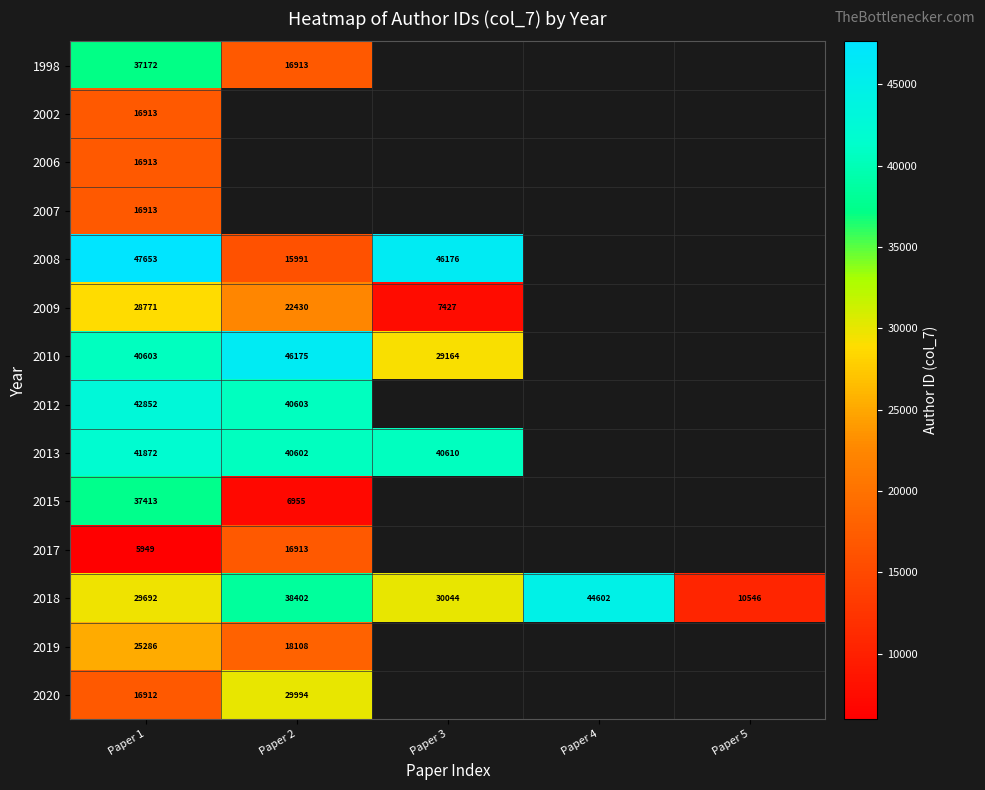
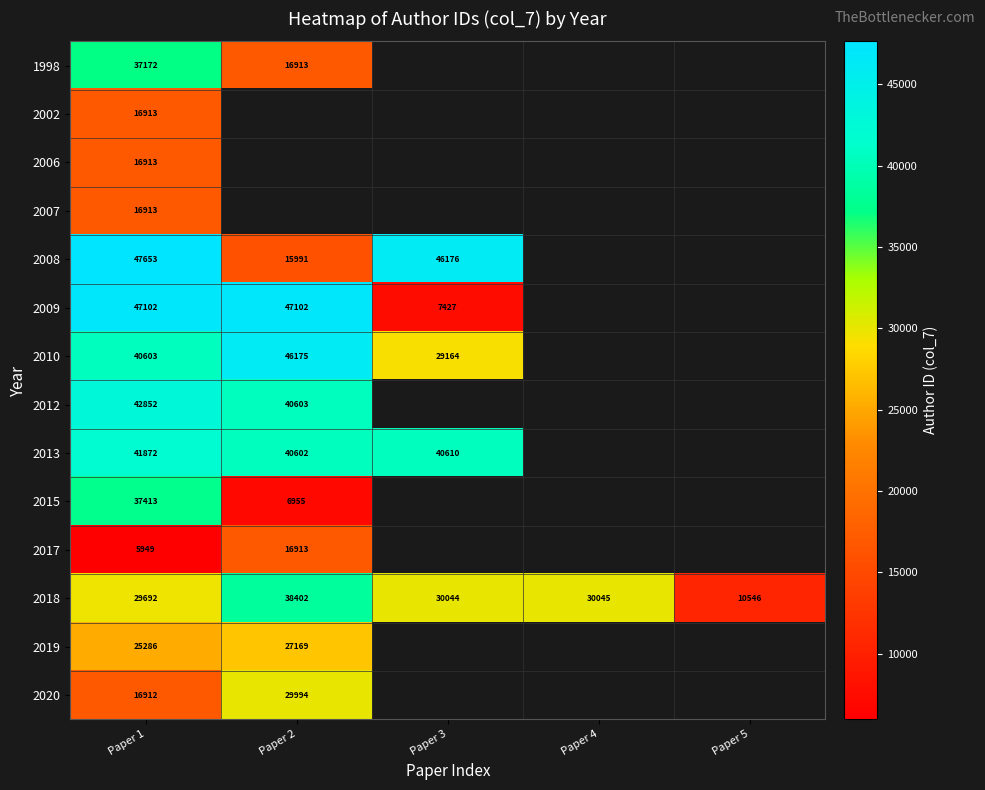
2009, Paper 1: 28771 -> 47102
2009, Paper 2: 22430 -> 47102
2018, Paper 4: 44602 -> 30045
2019, Paper 2: 18108 -> 27169
